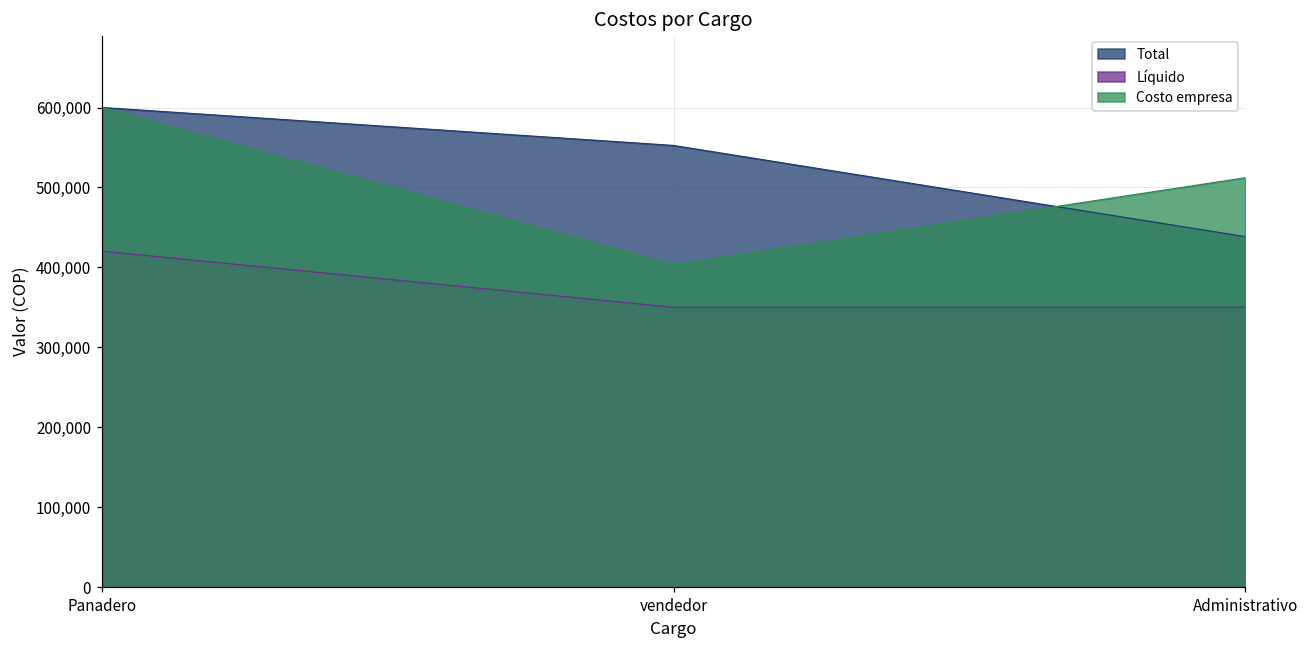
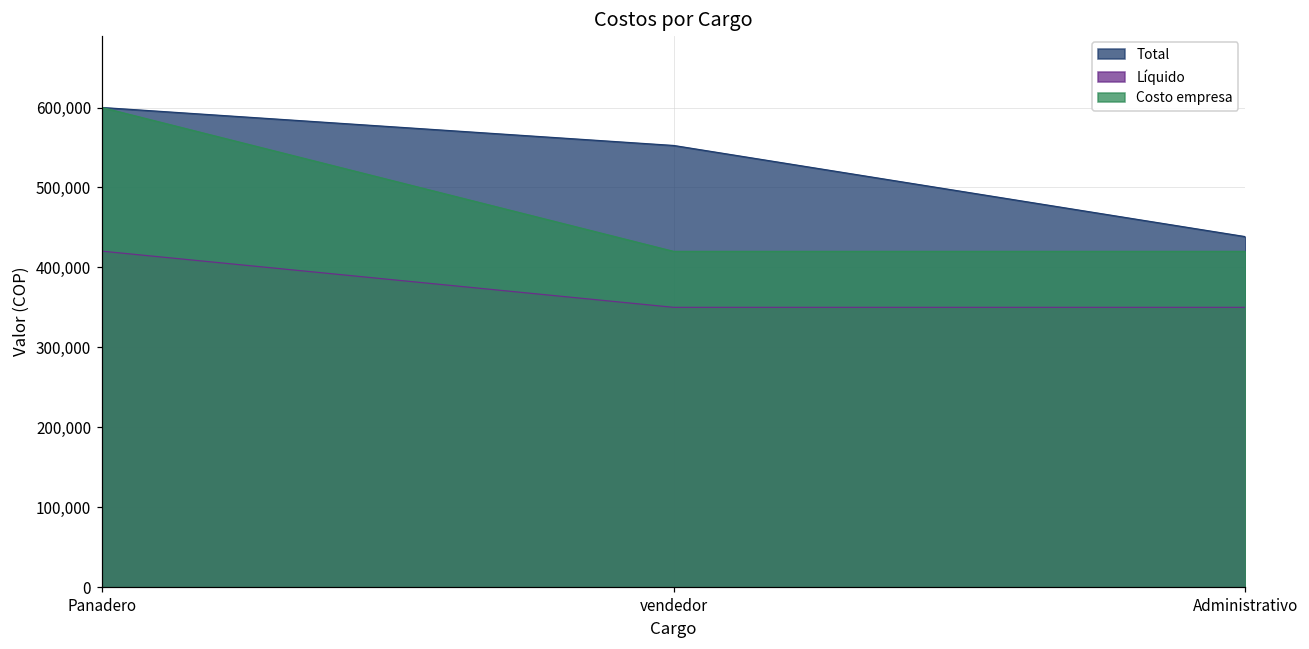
Costo empresa, vendedor: 400,000 -> 420,000
Costo empresa, Administrativo: 510,000 -> 420,000
